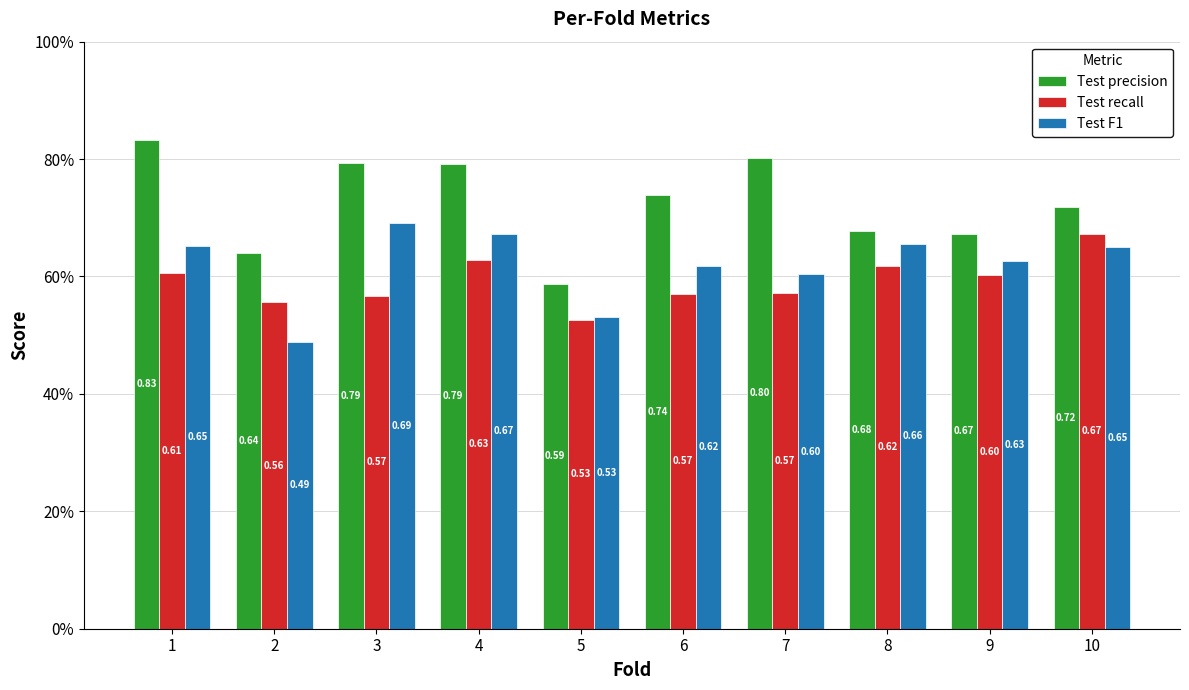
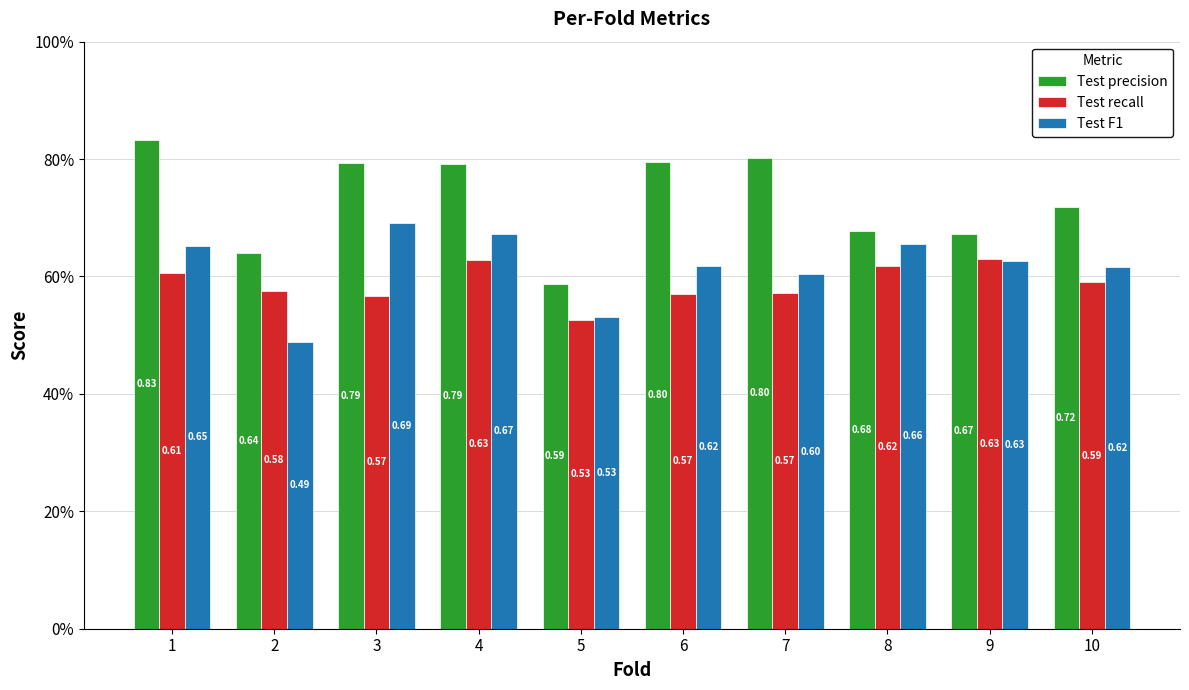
Test recall, 2: 0.56 -> 0.58
Test precision, 6: 0.74 -> 0.80
Test recall, 9: 0.60 -> 0.63
Test recall, 10: 0.67 -> 0.59
Test F1, 10: 0.65 -> 0.62
